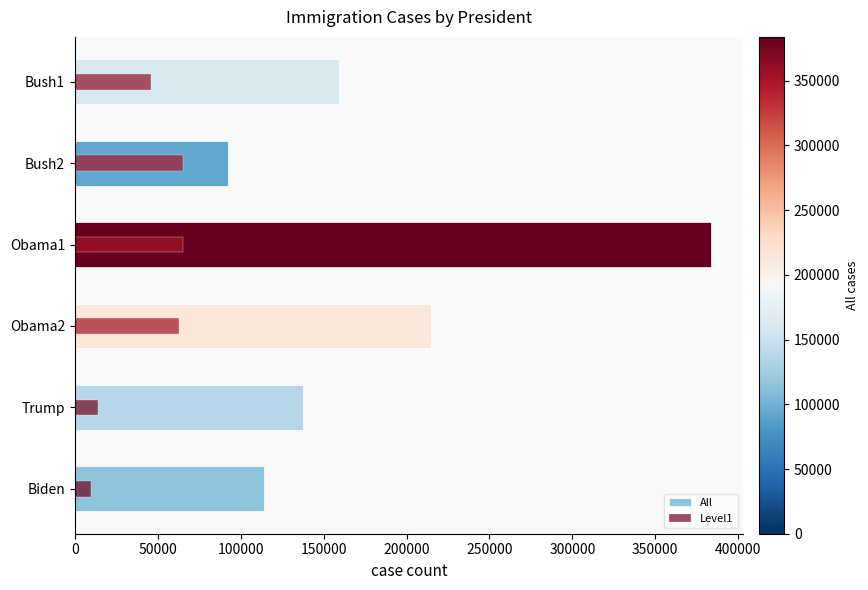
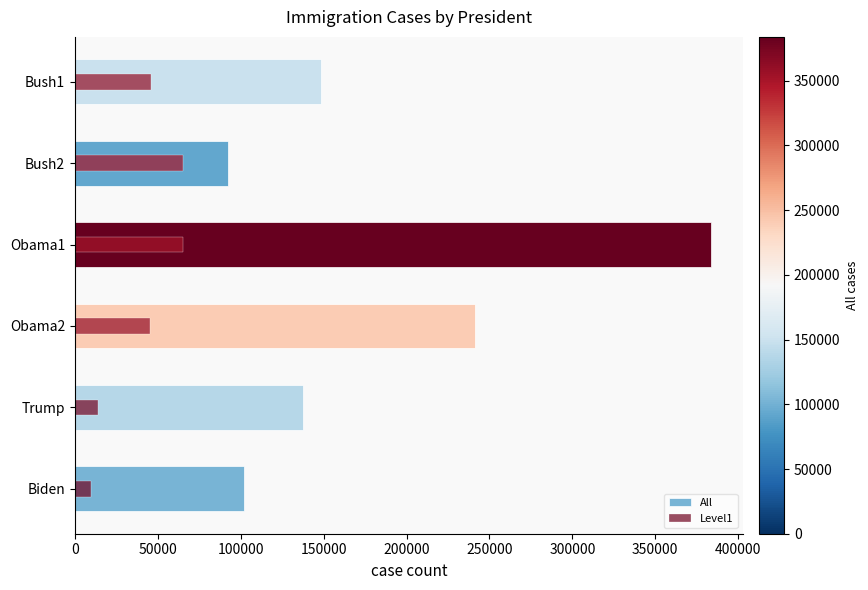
All, Bush1: 159000 -> 148000
All, Obama2: 215000 -> 241000
Level1, Obama2: 63000 -> 45000
All, Biden: 114000 -> 102000
